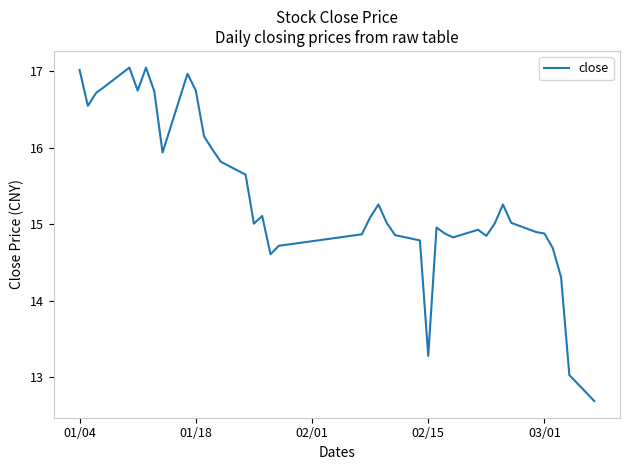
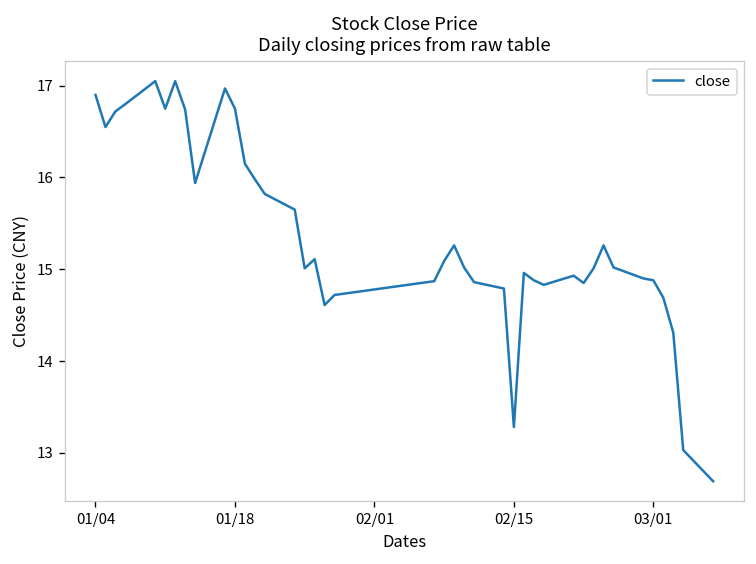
01/04: 17.0 -> 16.9
